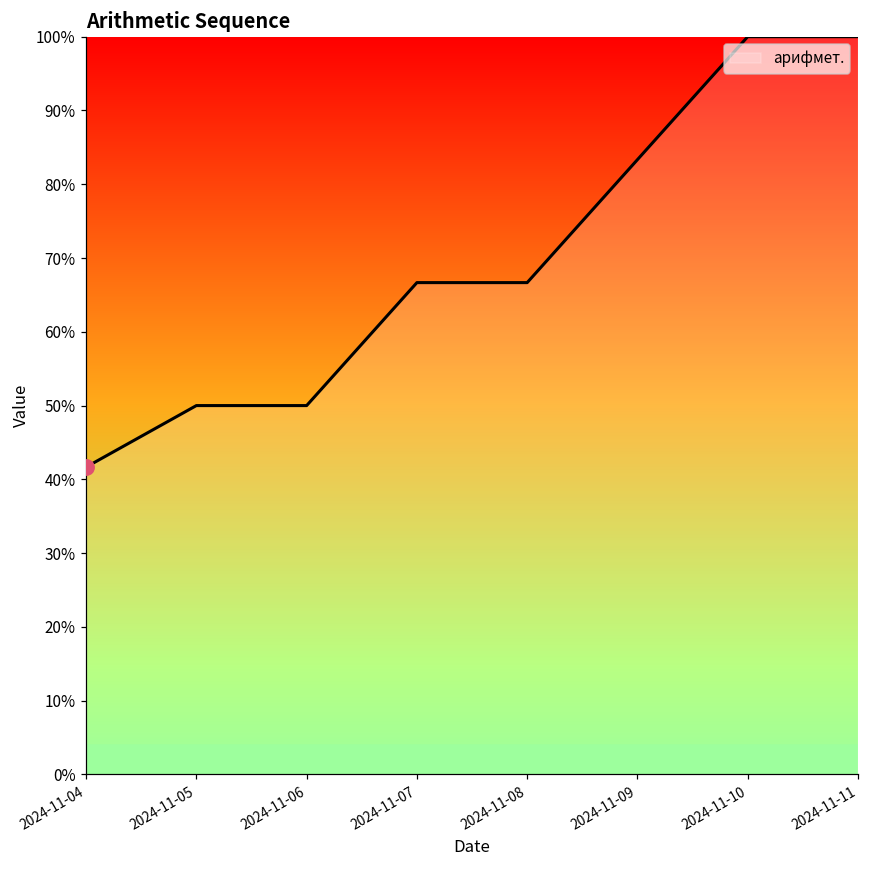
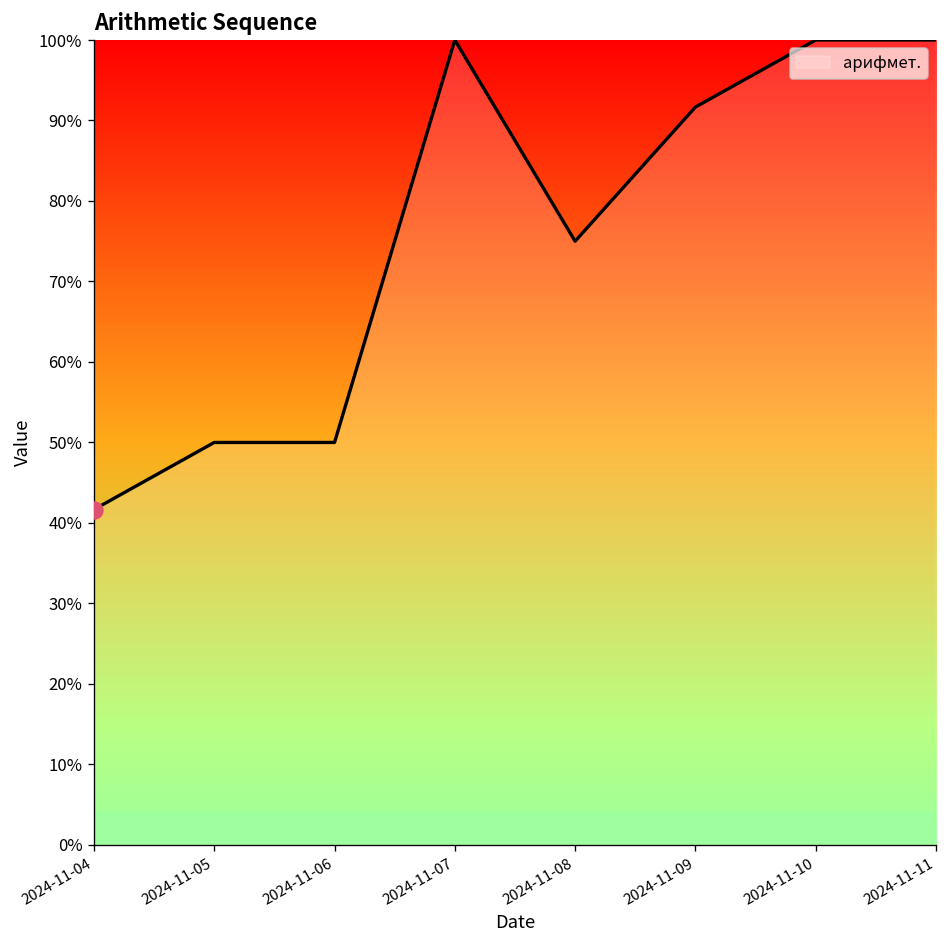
арифмет., 2024-11-07: 67% -> 100%
арифмет., 2024-11-08: 67% -> 75%
арифмет., 2024-11-09: 83% -> 92%
